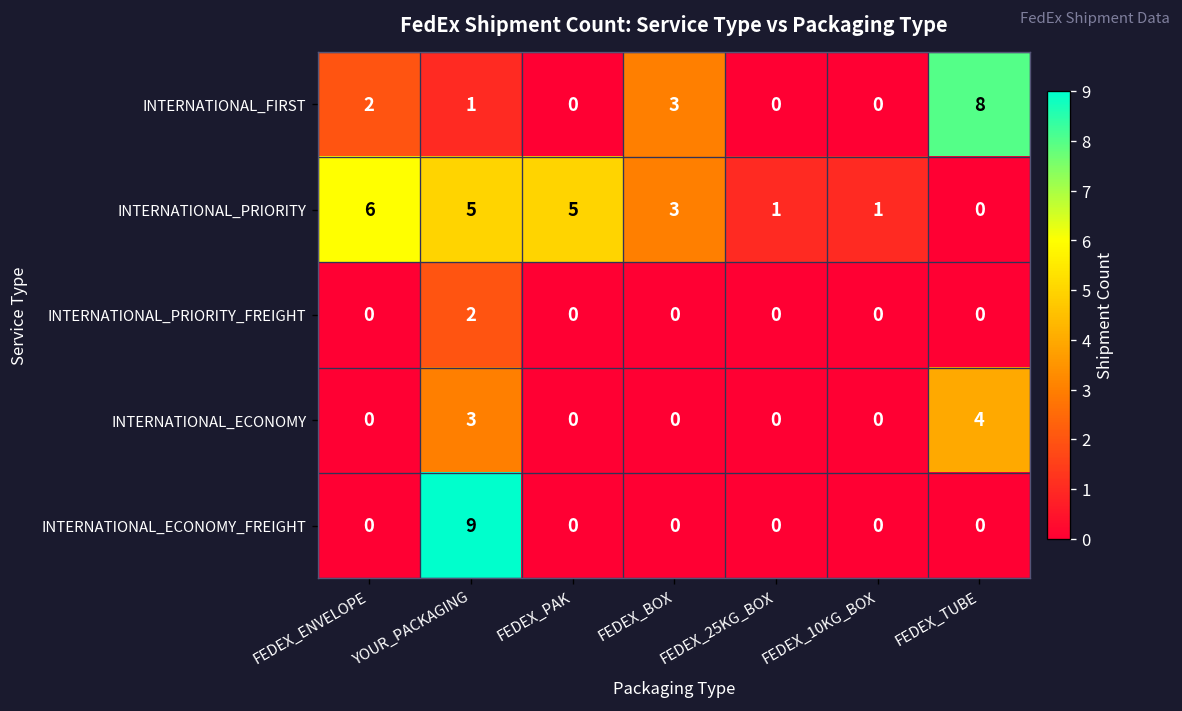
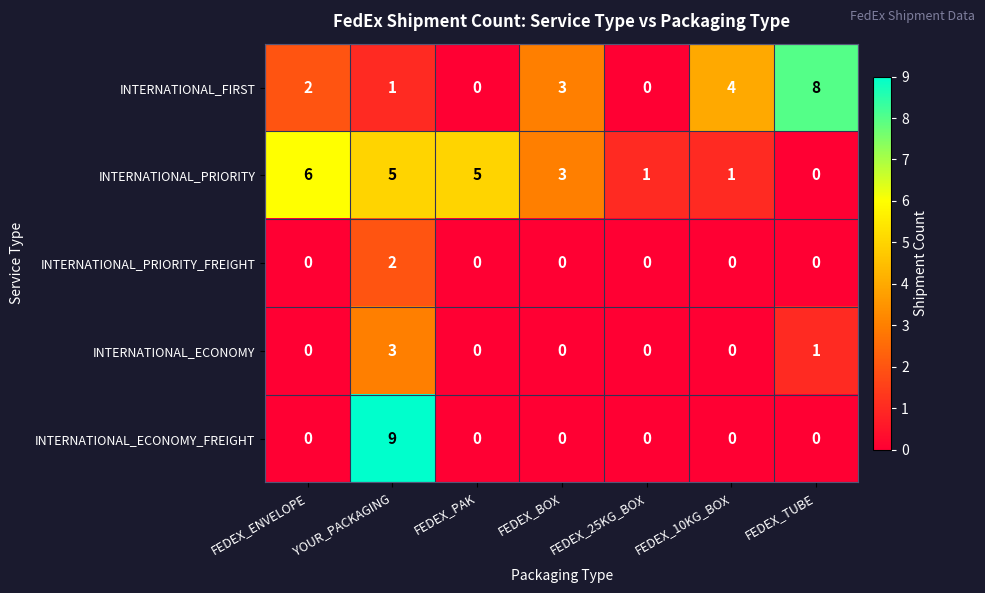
INTERNATIONAL_FIRST, FEDEX_10KG_BOX: 0 -> 4
INTERNATIONAL_ECONOMY, FEDEX_TUBE: 4 -> 1
